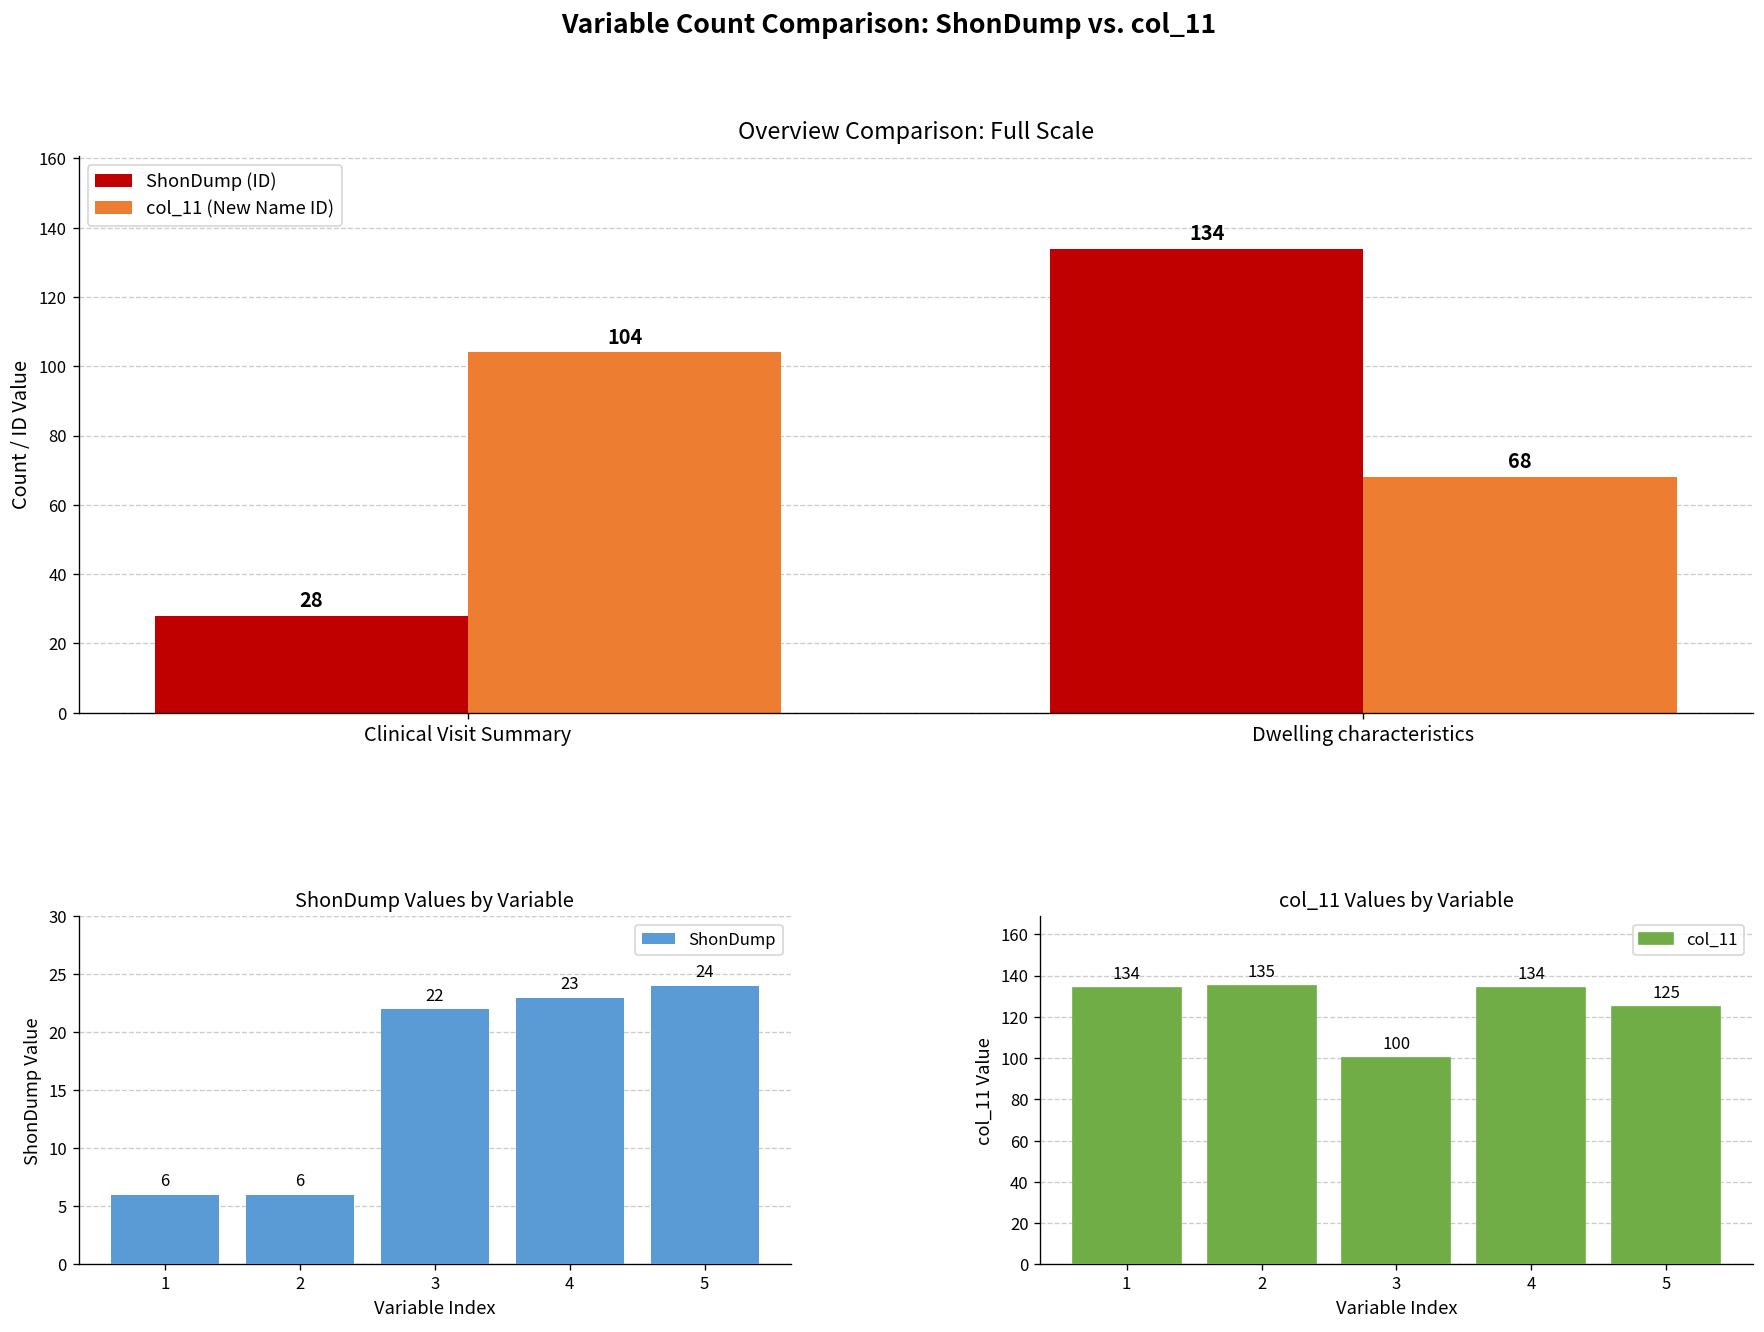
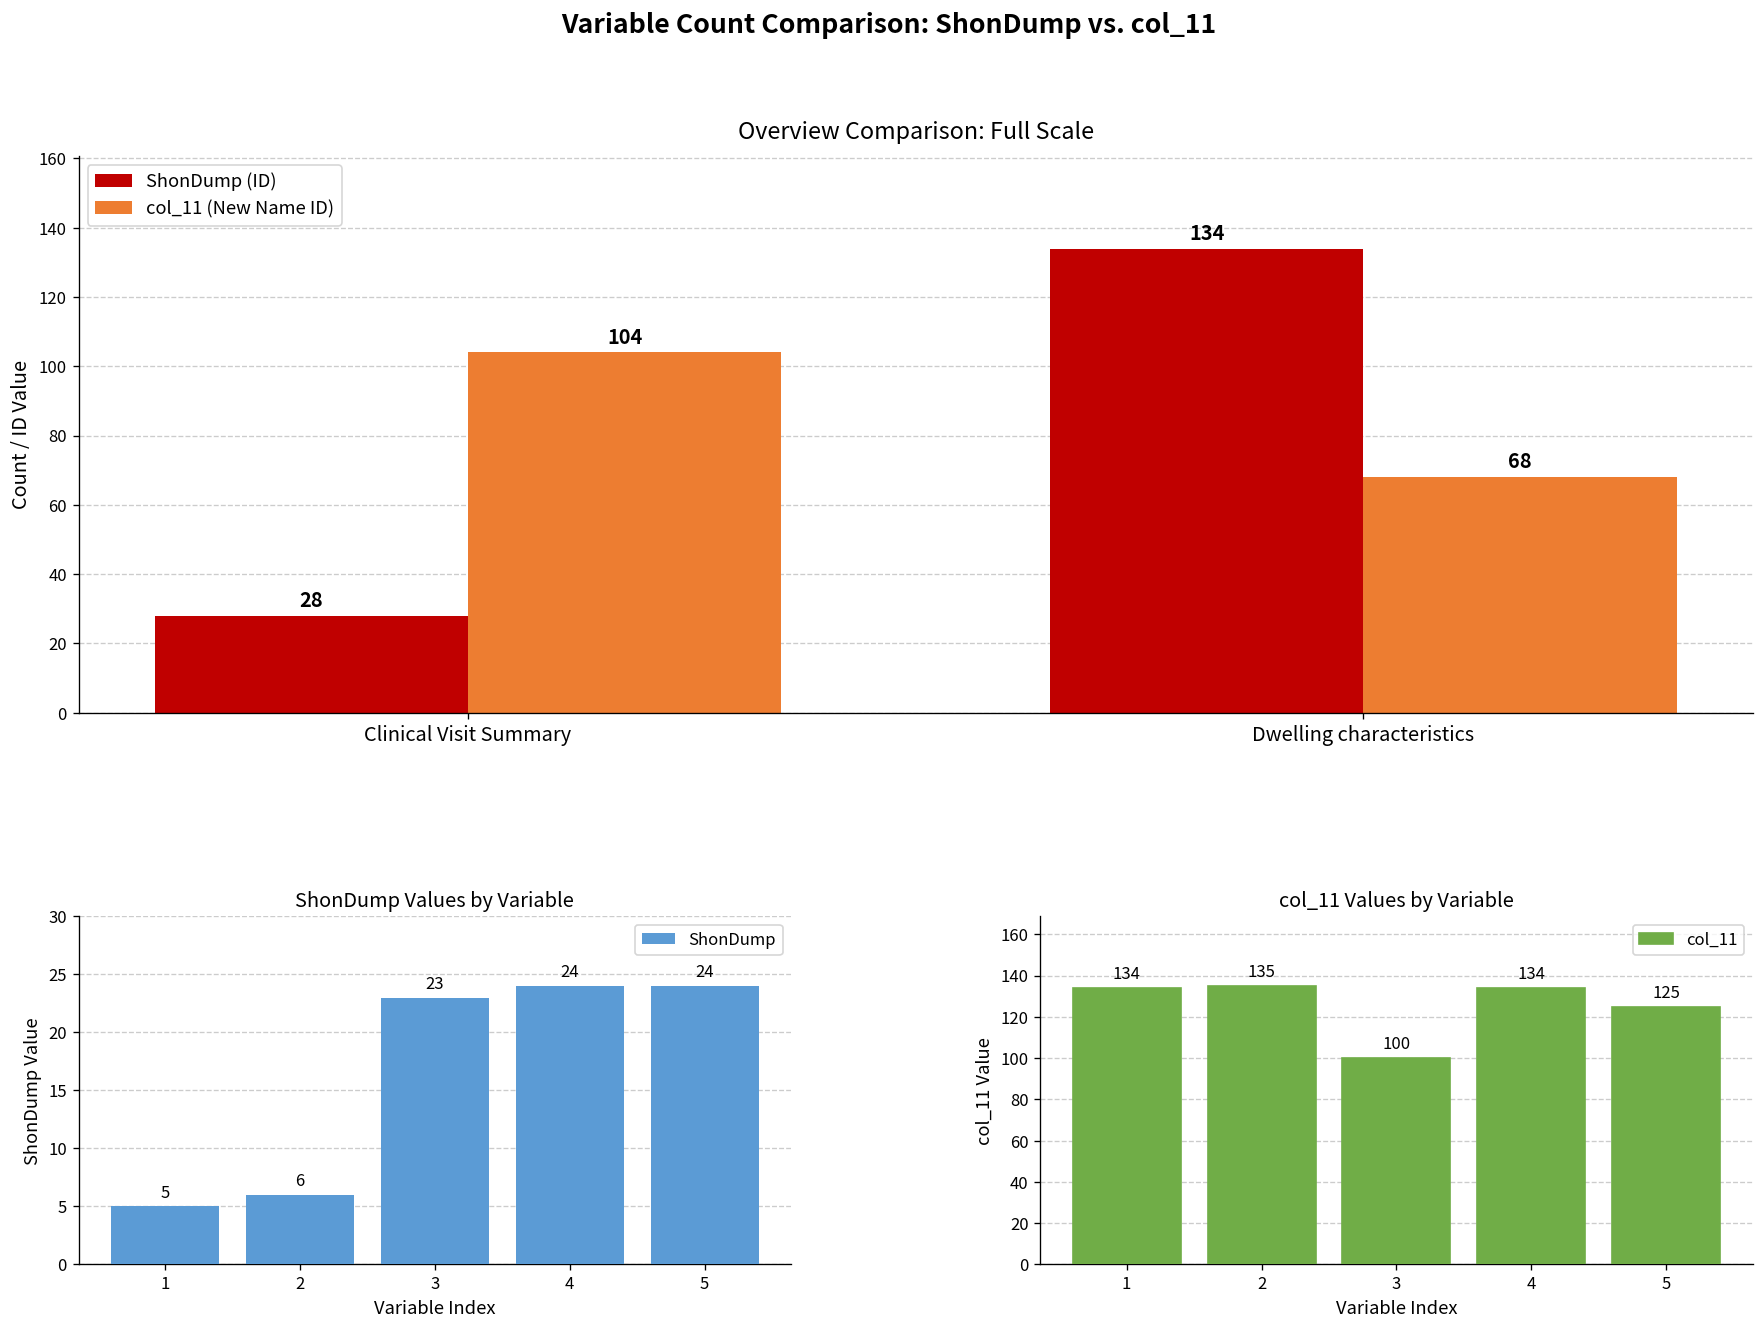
ShonDump Values by Variable, 1: 6 -> 5
ShonDump Values by Variable, 3: 22 -> 23
ShonDump Values by Variable, 4: 23 -> 24
